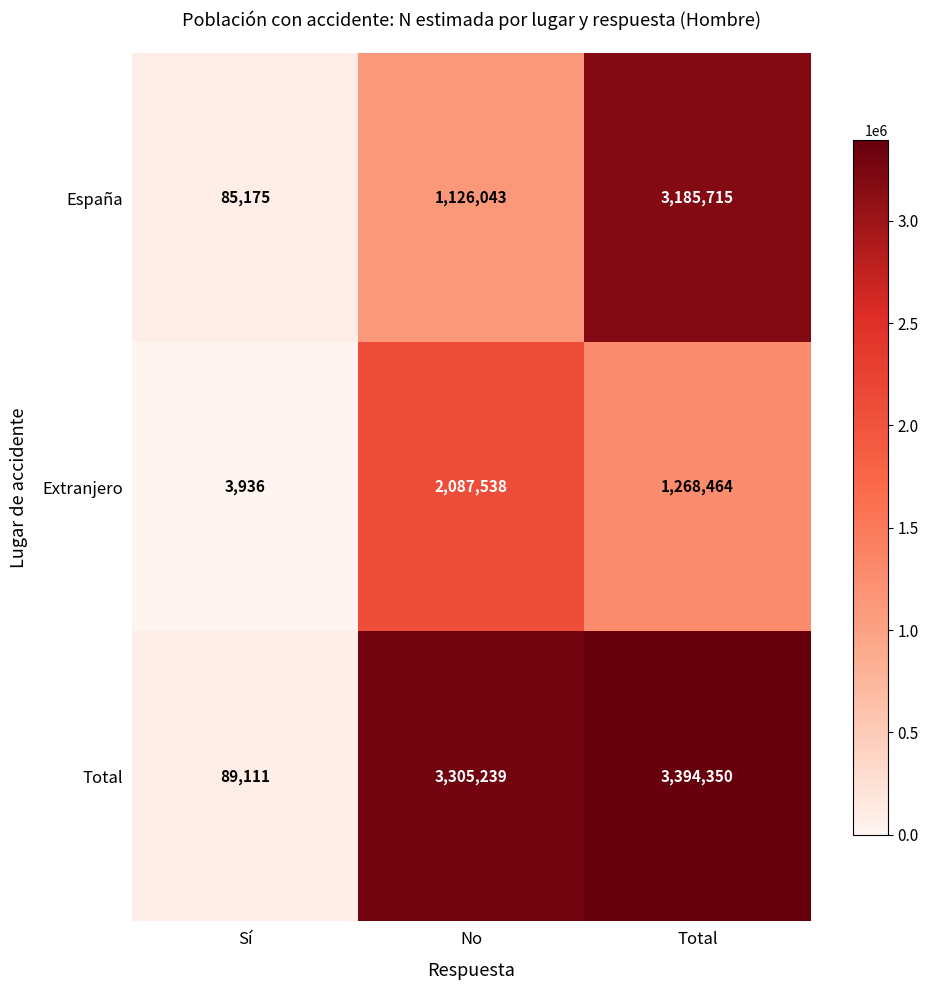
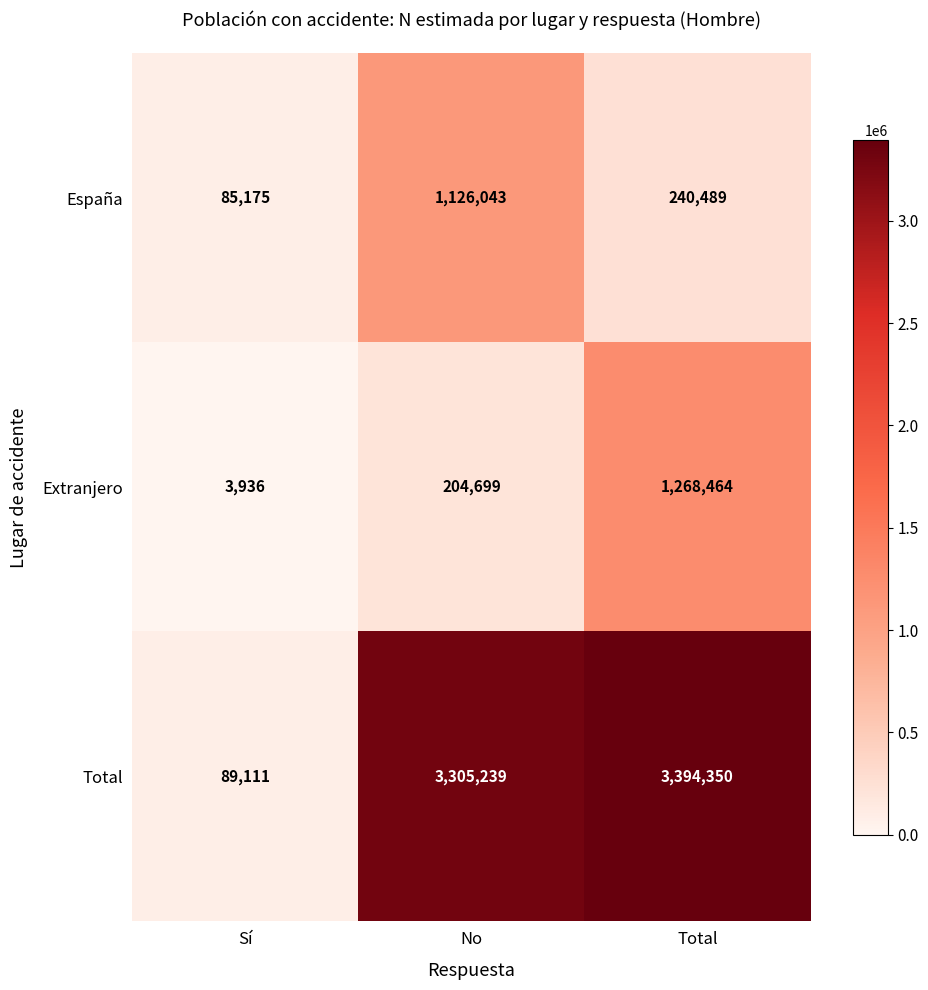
España, Total: 3,185,715 -> 240,489
Extranjero, No: 2,087,538 -> 204,699
